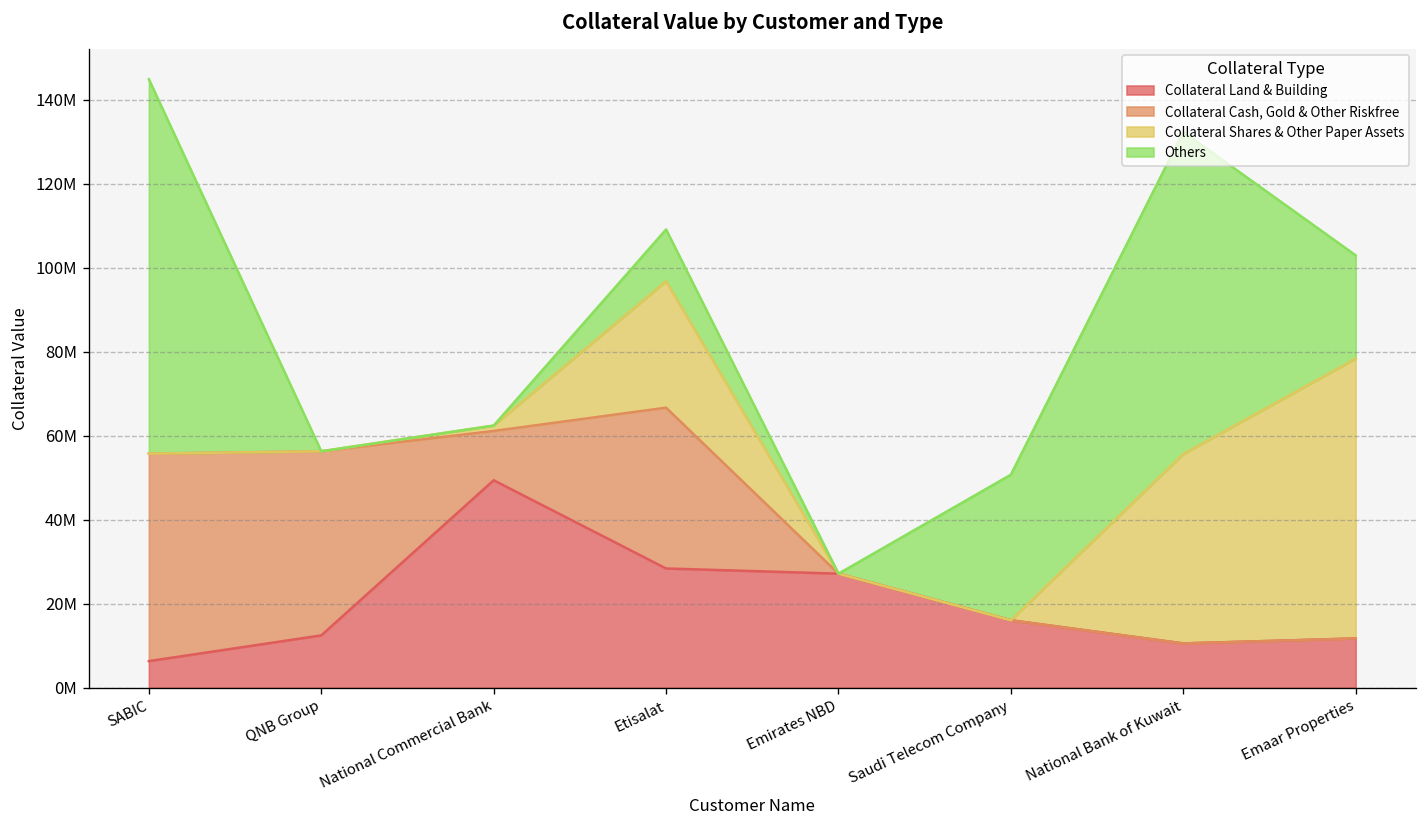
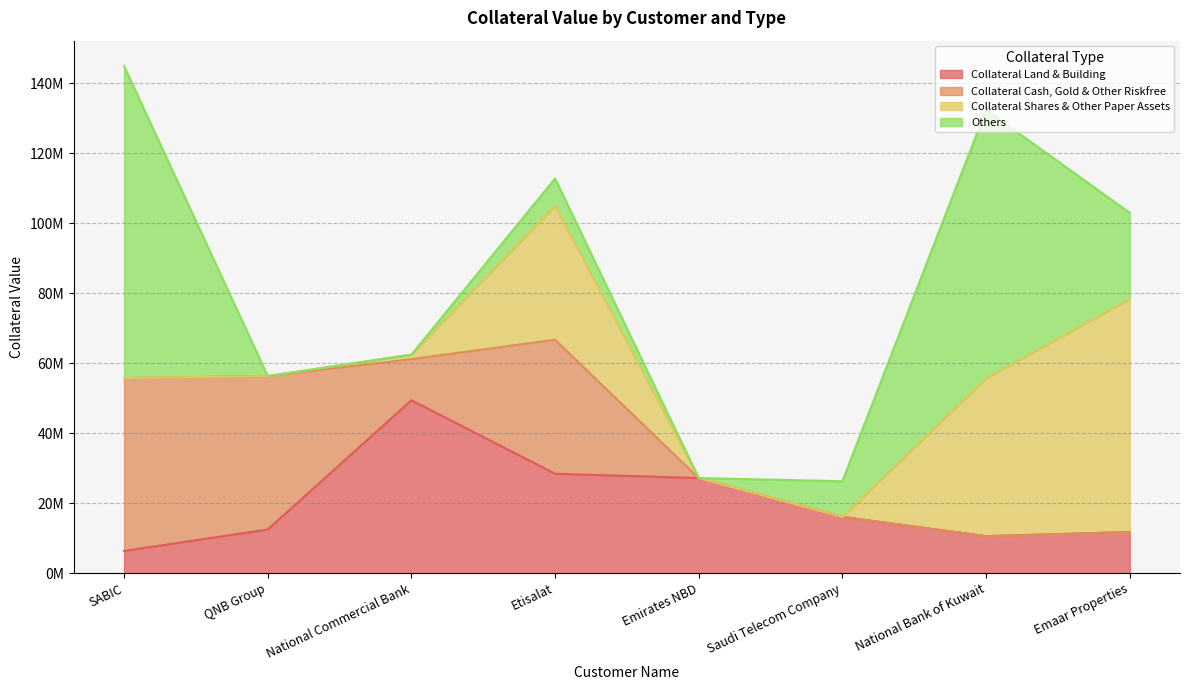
Collateral Shares & Other Paper Assets, Etisalat: 30000000 -> 38000000
Others, Etisalat: 12000000 -> 8000000
Others, Saudi Telecom Company: 35000000 -> 10000000
